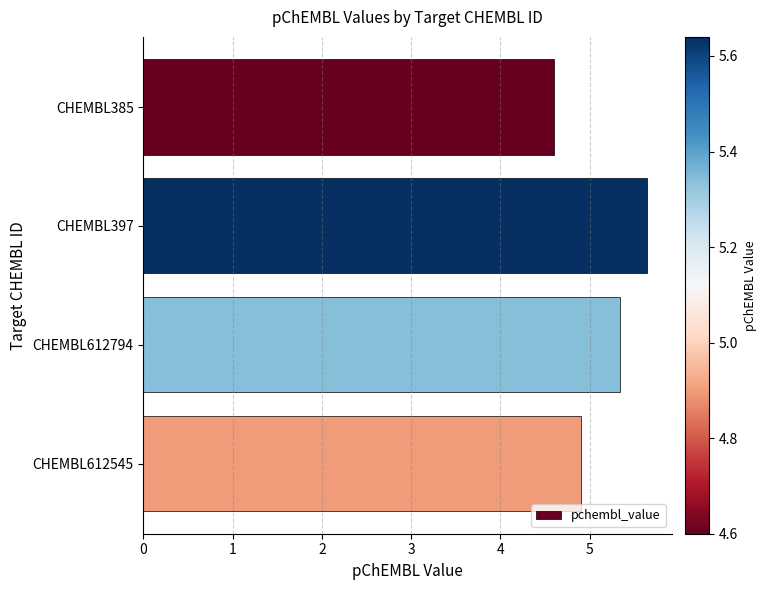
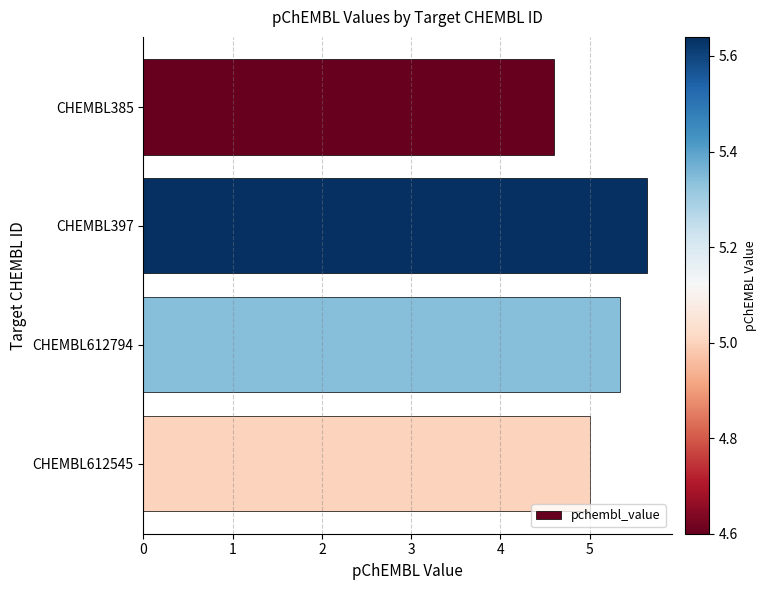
CHEMBL612545: 4.9 -> 5.0
